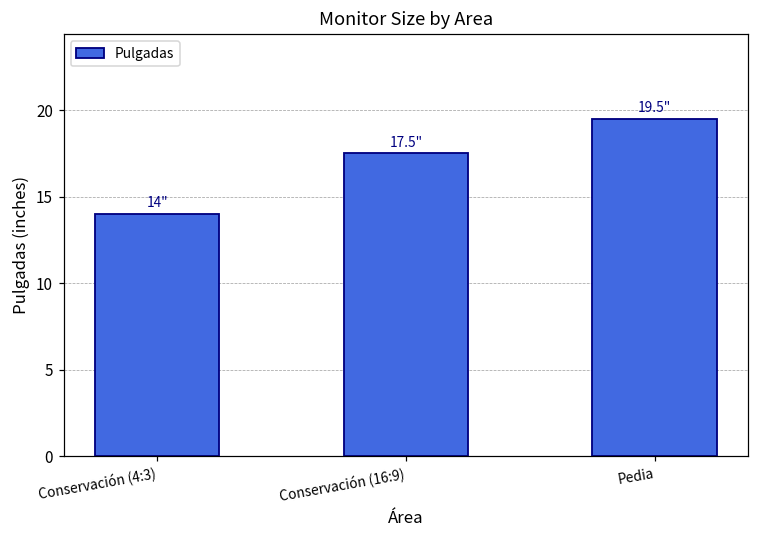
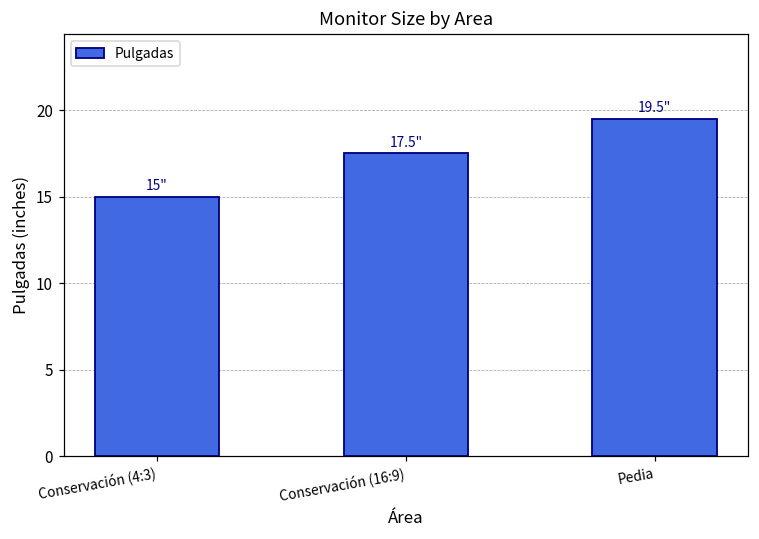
Conservación (4:3): 14" -> 15"
